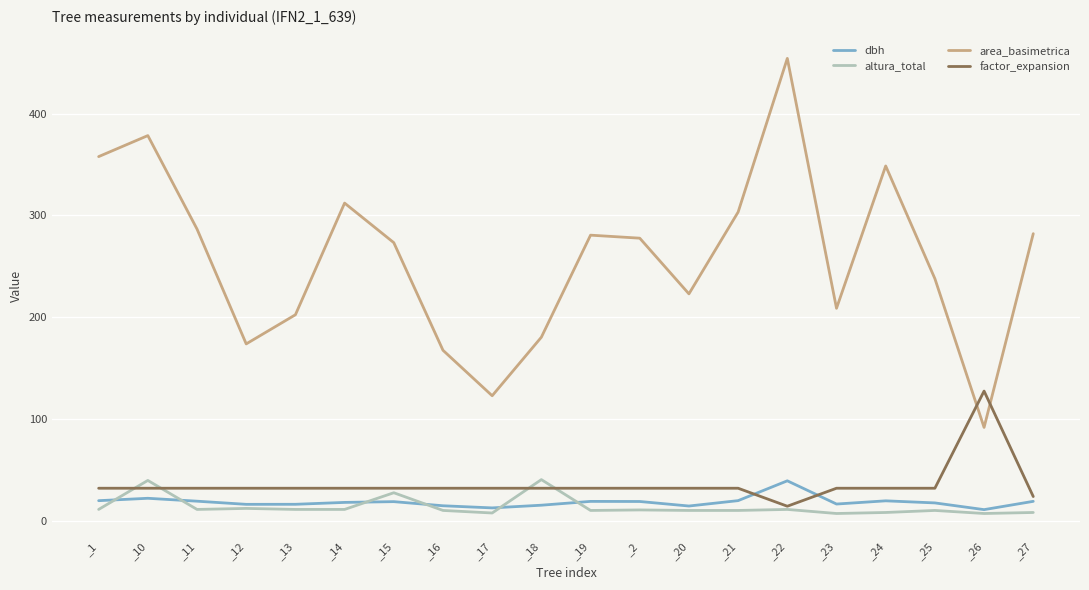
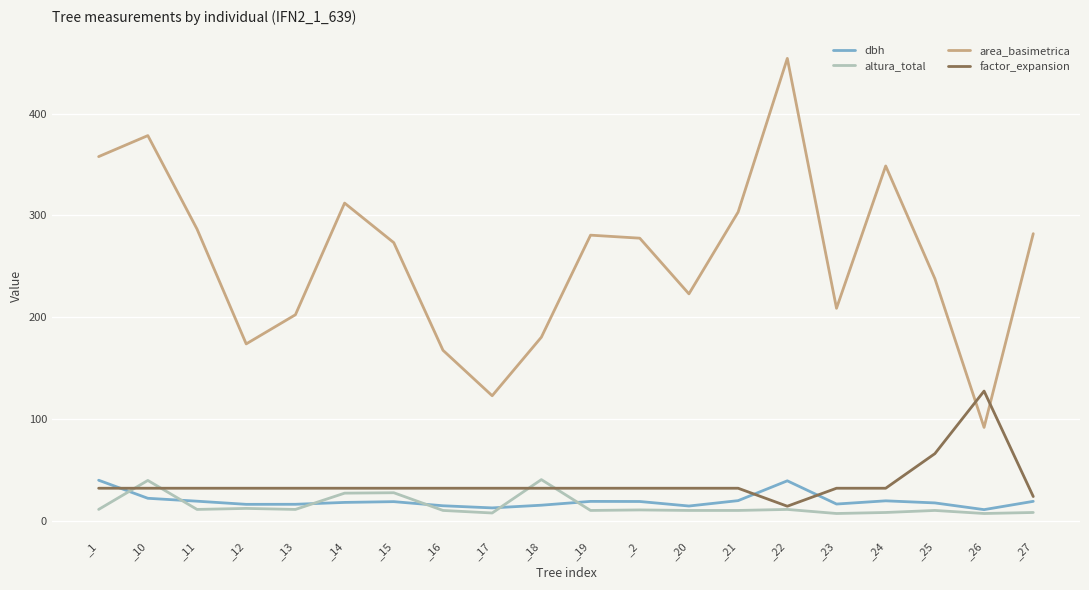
dbh, _1: 20 -> 40
altura_total, _14: 11 -> 27
factor_expansion, _25: 32 -> 66
